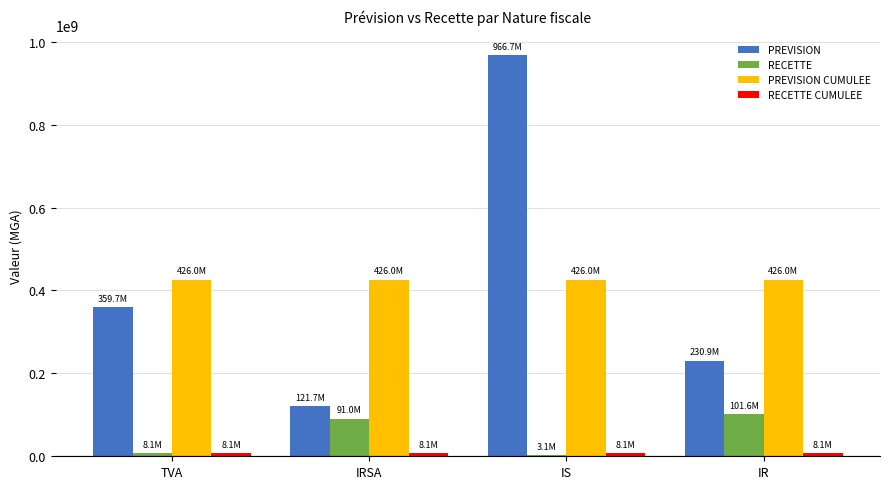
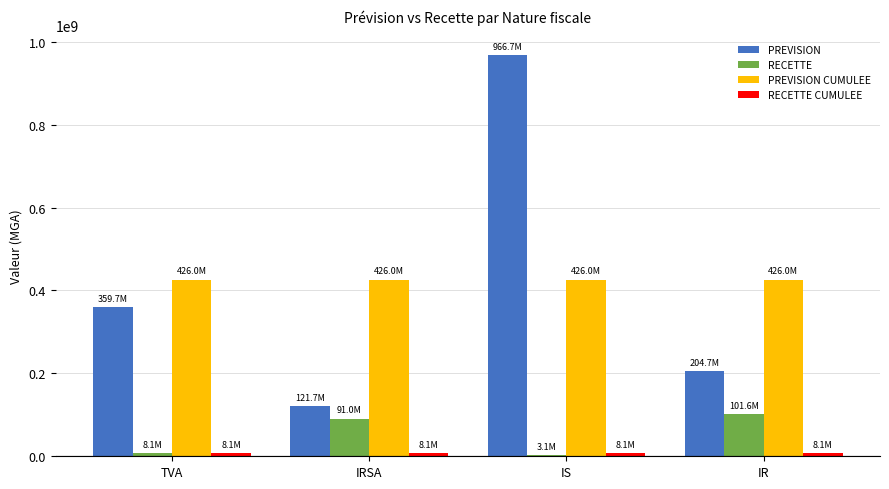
PREVISION, IR: 230.9M -> 204.7M
